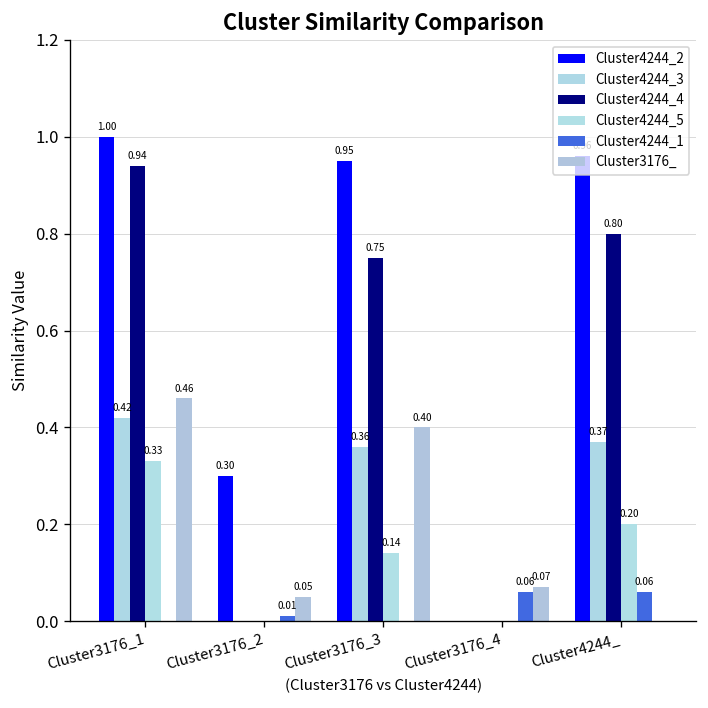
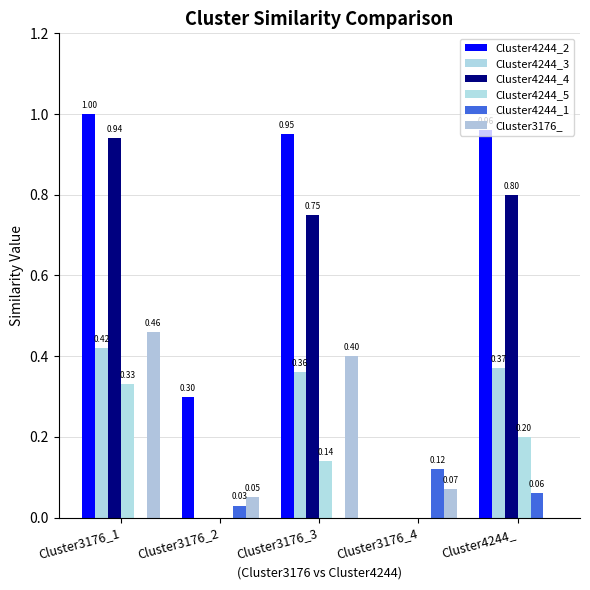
Cluster4244_1, Cluster3176_2: 0.01 -> 0.03
Cluster4244_1, Cluster3176_4: 0.06 -> 0.12
